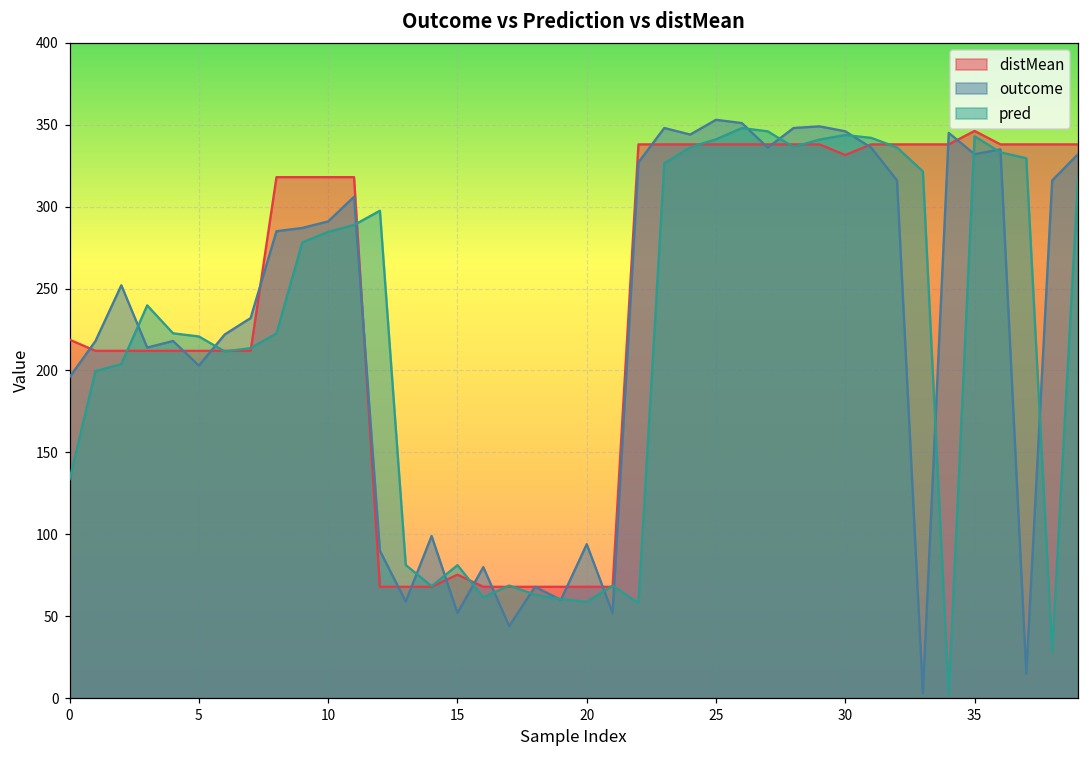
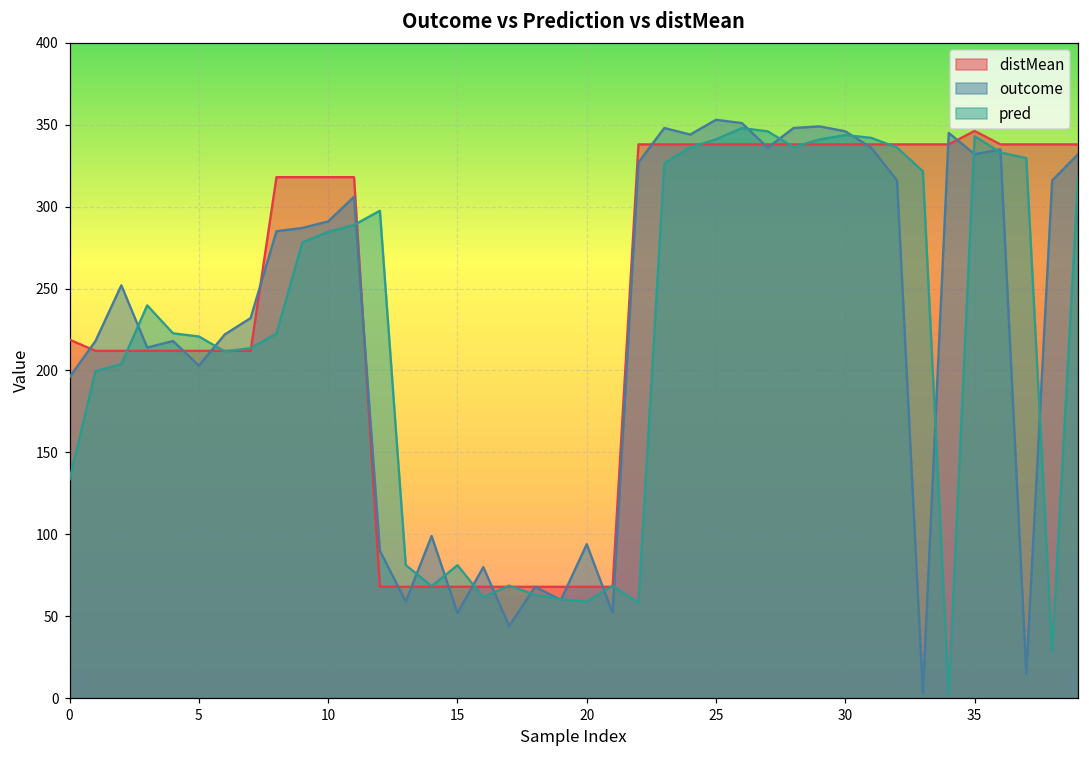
distMean, 15: 75 -> 68
distMean, 30: 332 -> 338
